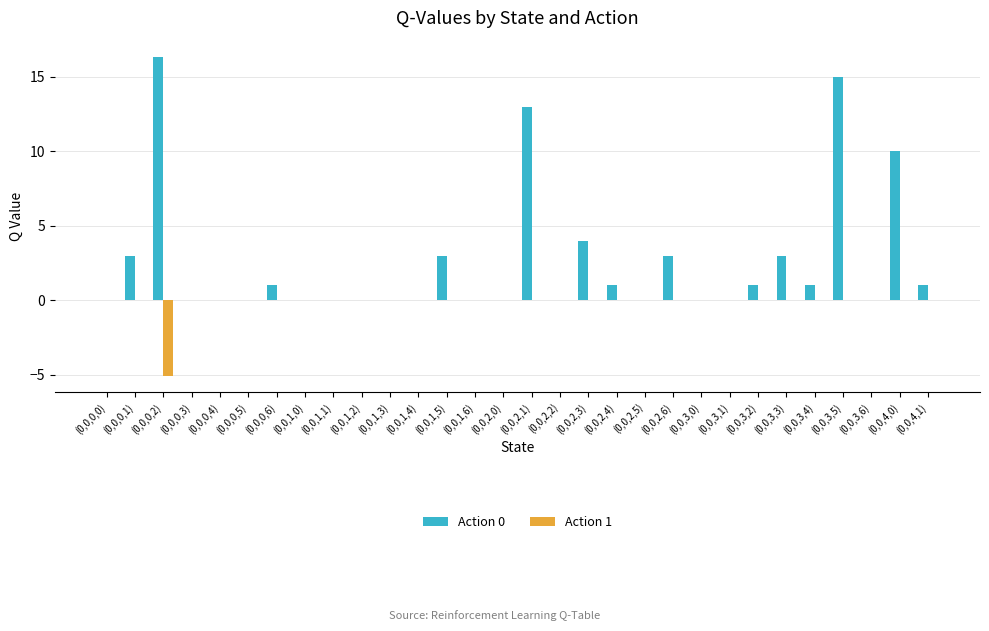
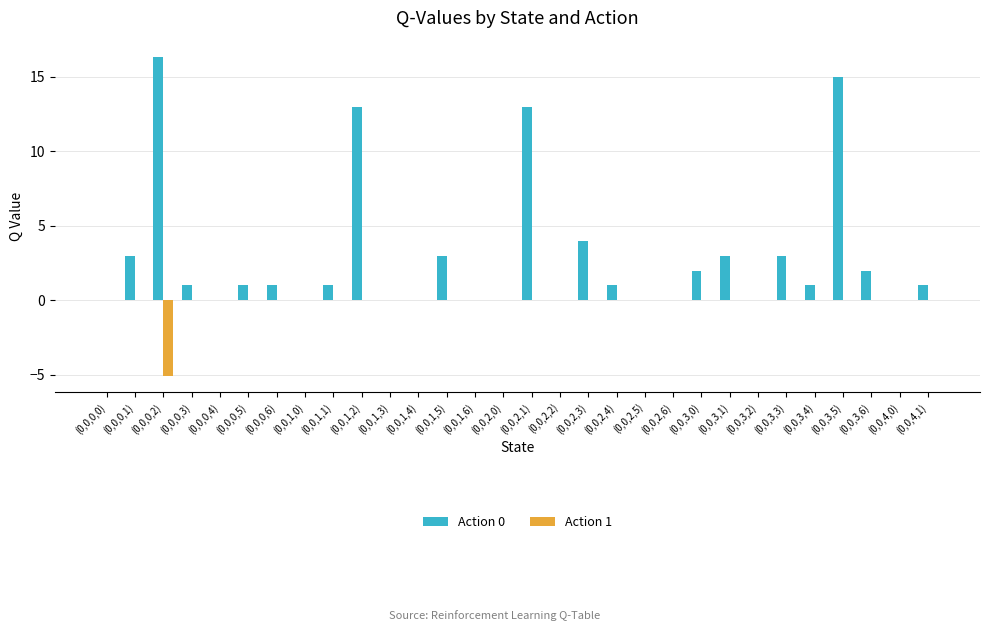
Action 0, (0,0,0,3): 0 -> 1
Action 0, (0,0,0,5): 0 -> 1
Action 0, (0,0,1,1): 0 -> 1
Action 0, (0,0,1,2): 0 -> 13
Action 0, (0,0,2,6): 3 -> 0
Action 0, (0,0,3,0): 0 -> 2
Action 0, (0,0,3,1): 0 -> 3
Action 0, (0,0,3,2): 1 -> 0
Action 0, (0,0,3,6): 0 -> 2
Action 0, (0,0,4,0): 10 -> 0
